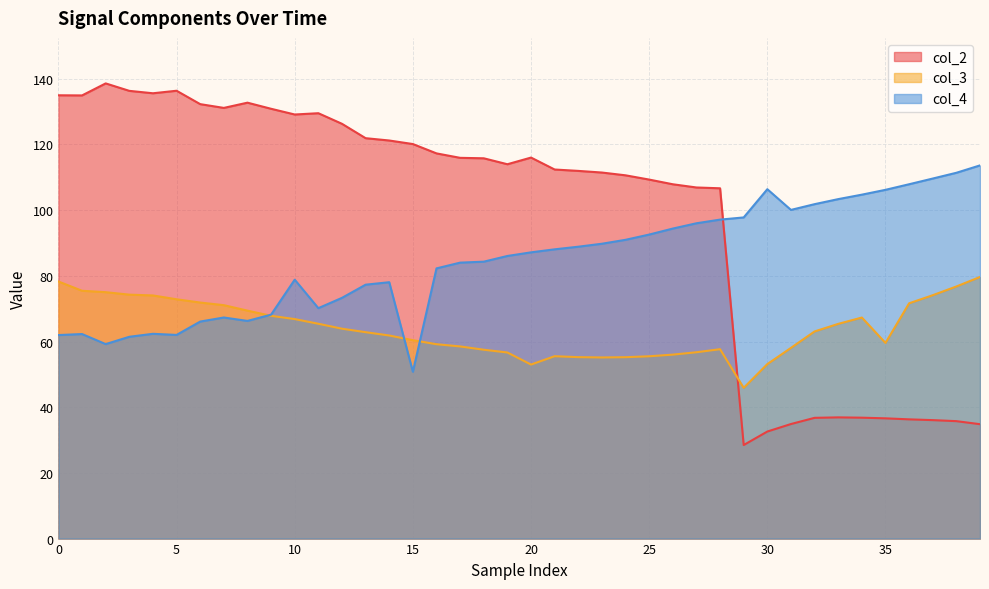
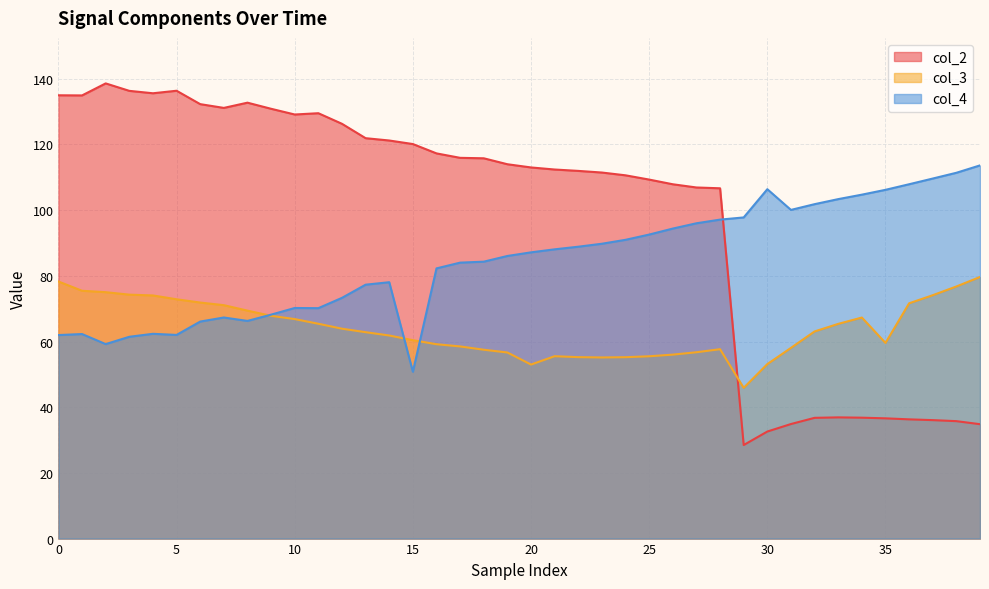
col_4, 10: 79 -> 70
col_2, 20: 116 -> 113
